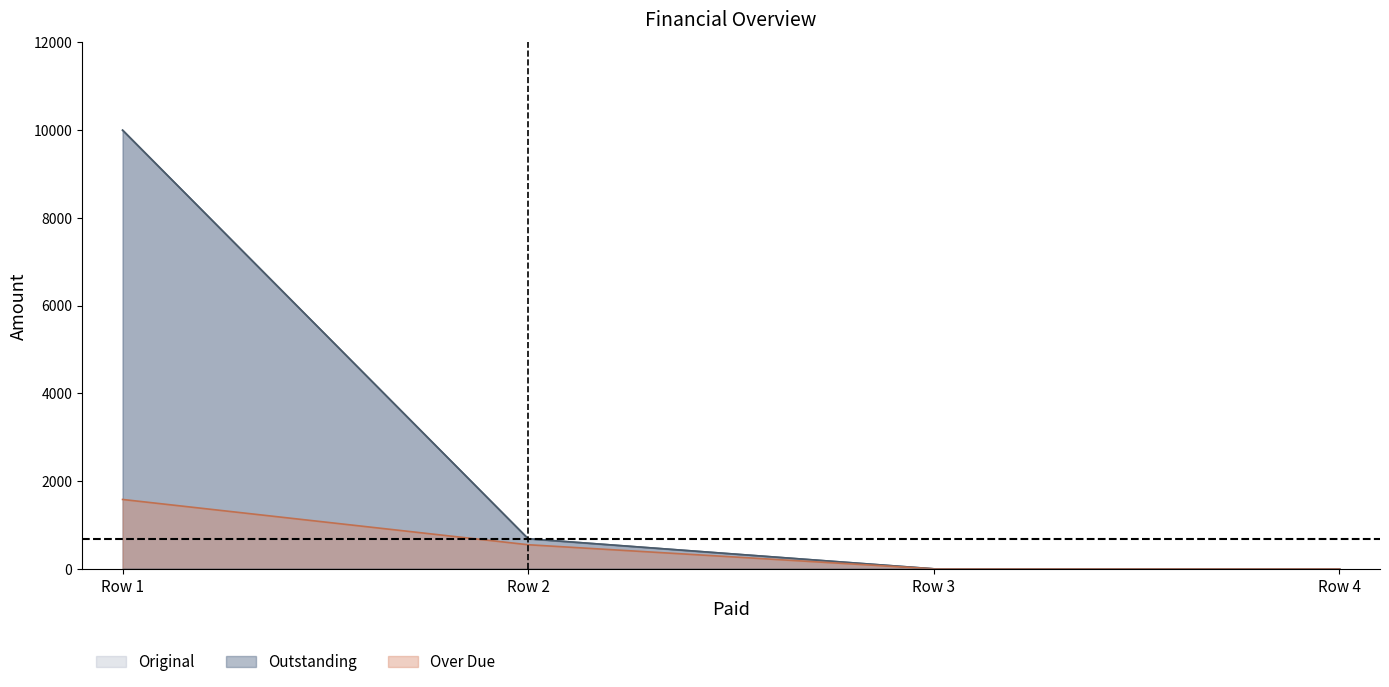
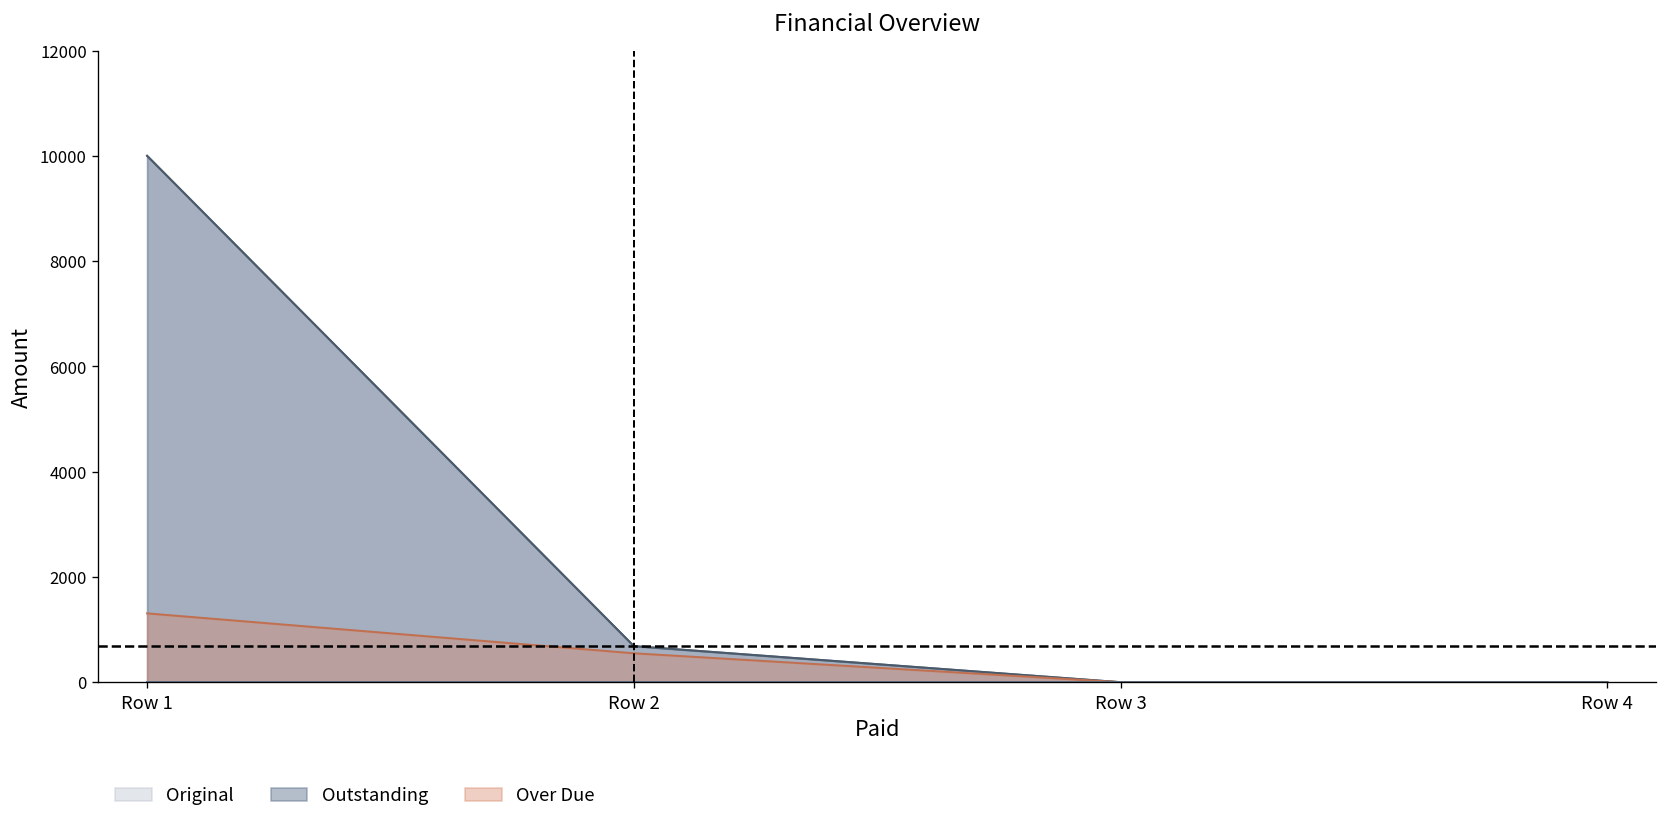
Over Due, Row 1: 1600 -> 1300
